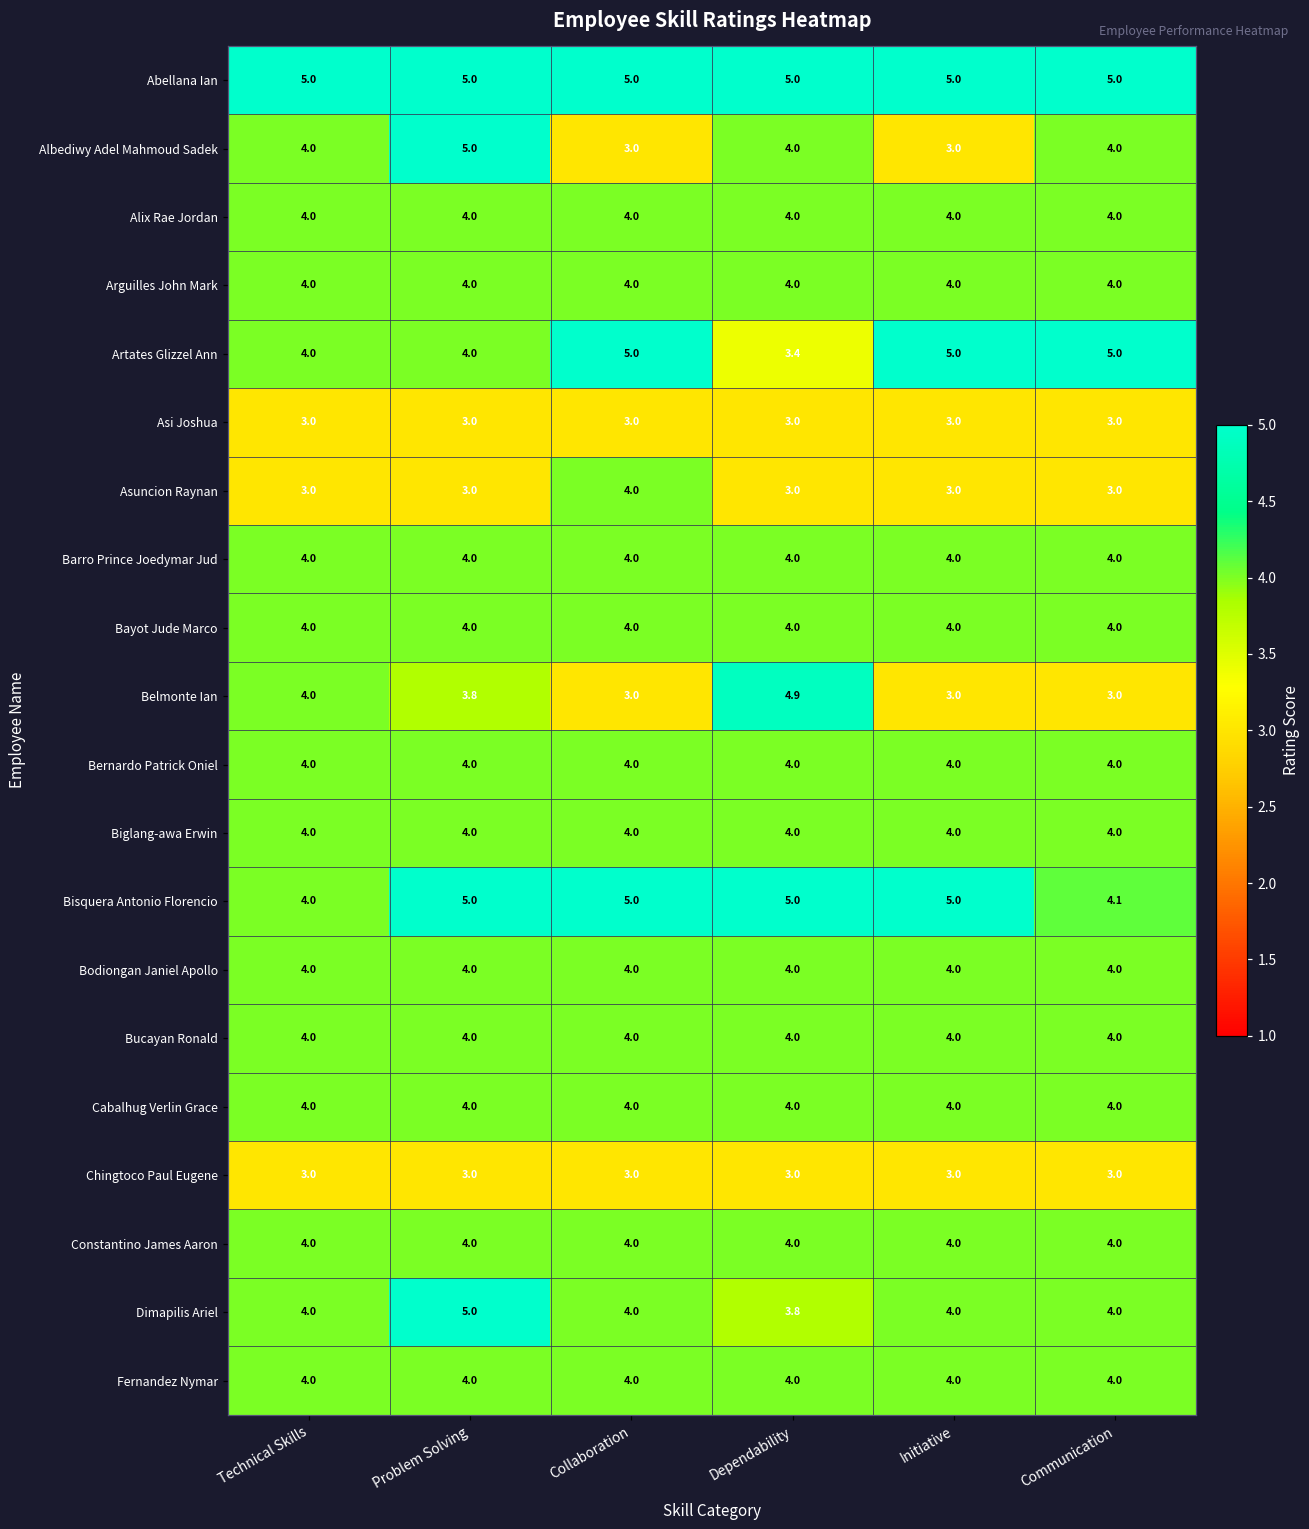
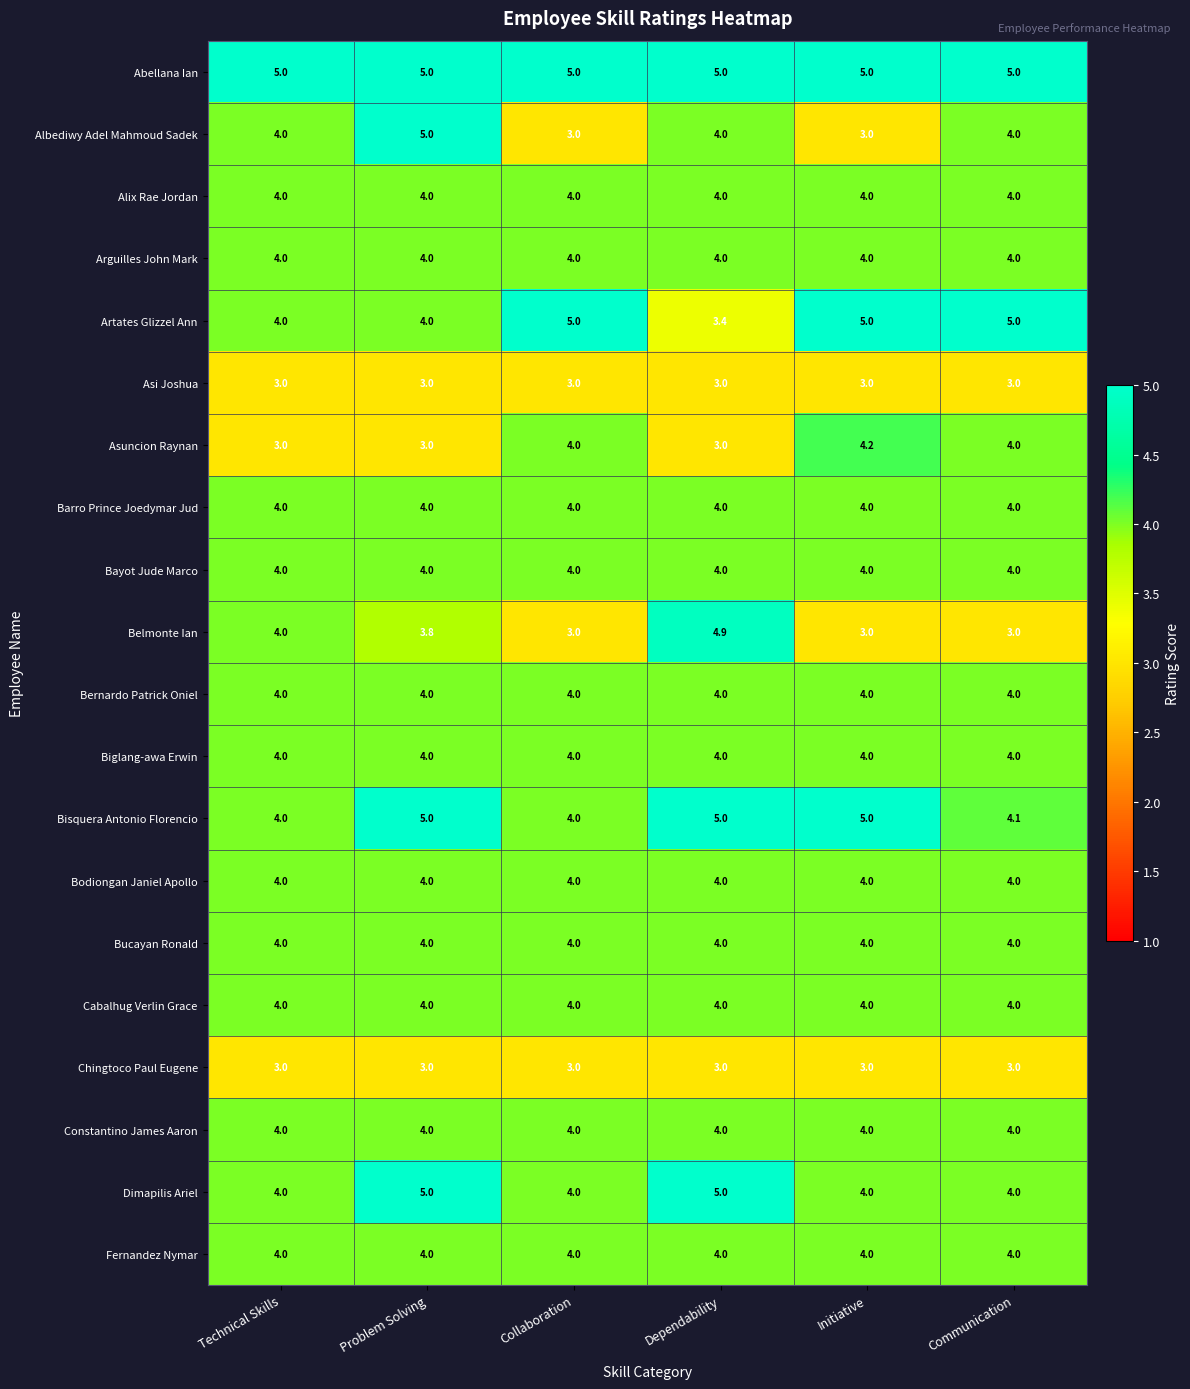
Asuncion Raynan, Initiative: 3.0 -> 4.2
Asuncion Raynan, Communication: 3.0 -> 4.0
Bisquera Antonio Florencio, Collaboration: 5.0 -> 4.0
Dimapilis Ariel, Dependability: 3.8 -> 5.0
